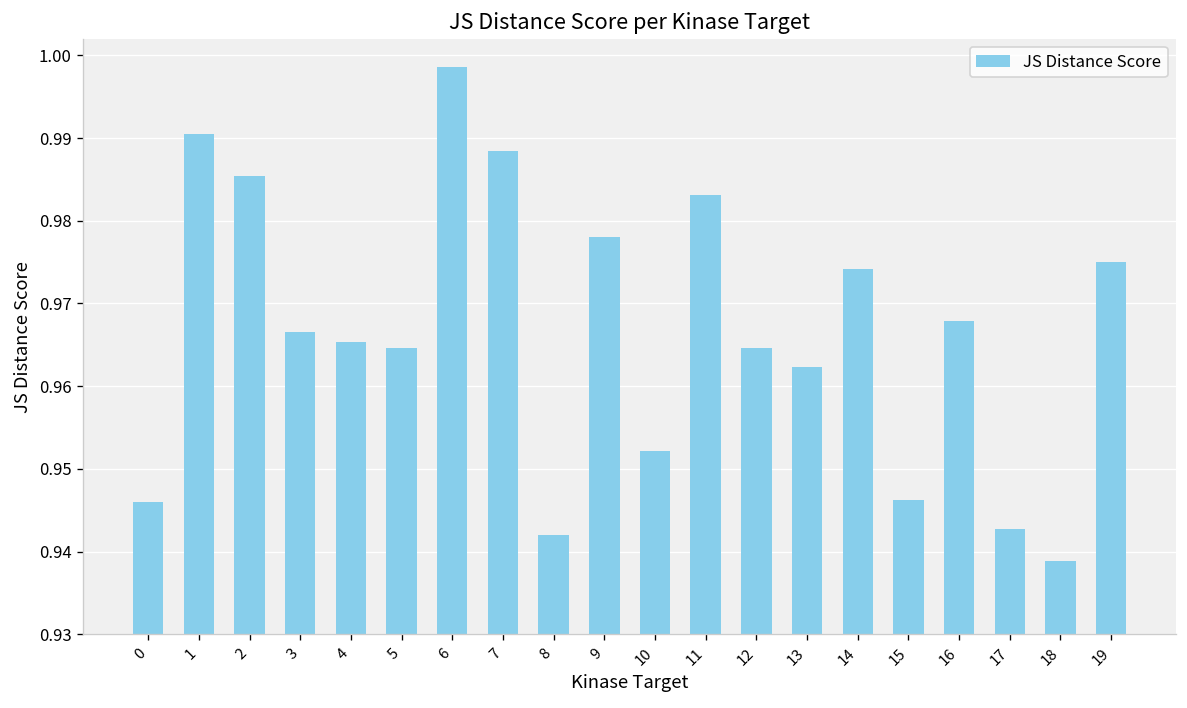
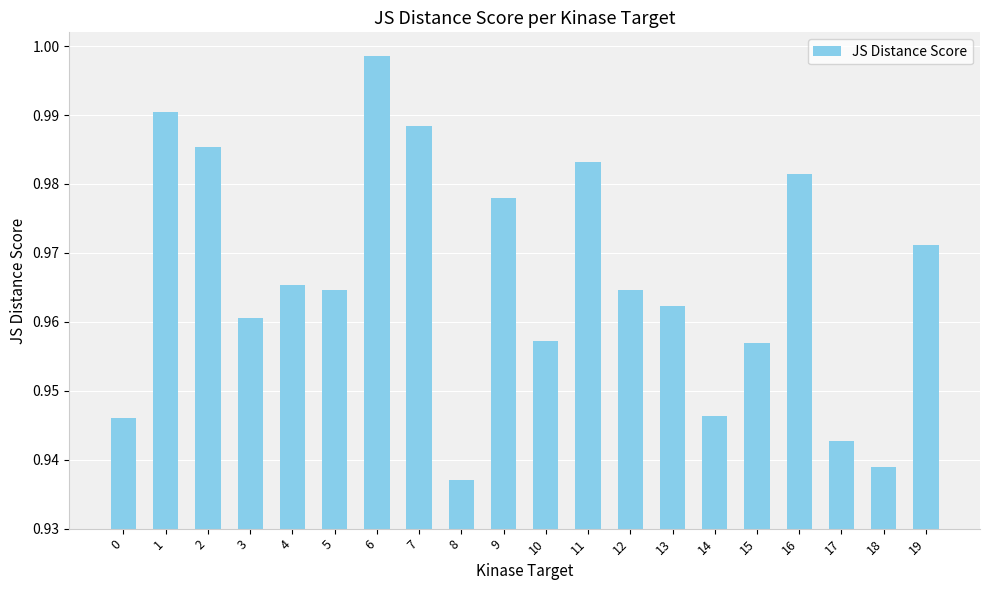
3: 0.967 -> 0.961
8: 0.942 -> 0.937
10: 0.952 -> 0.957
14: 0.974 -> 0.946
15: 0.946 -> 0.957
16: 0.968 -> 0.982
19: 0.975 -> 0.971
